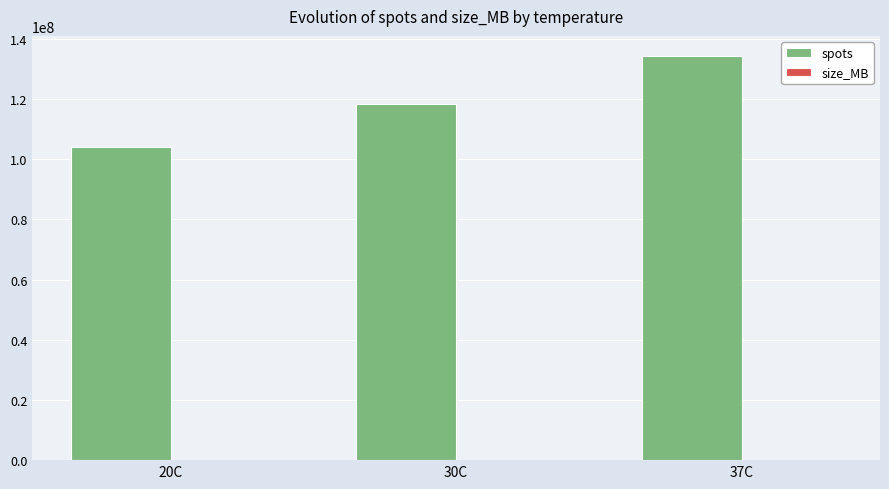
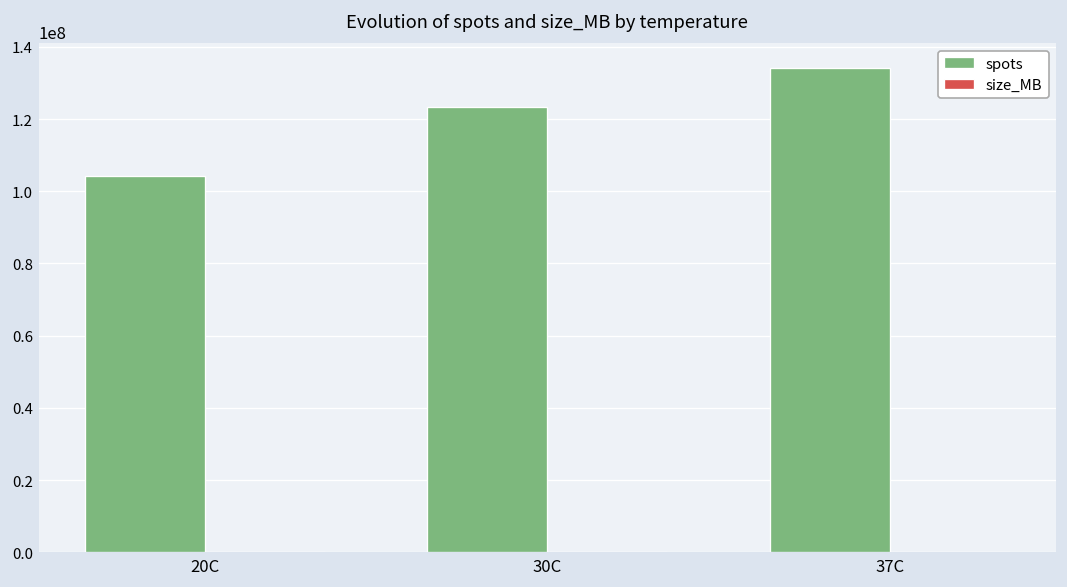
spots, 30C: 118000000 -> 123000000
